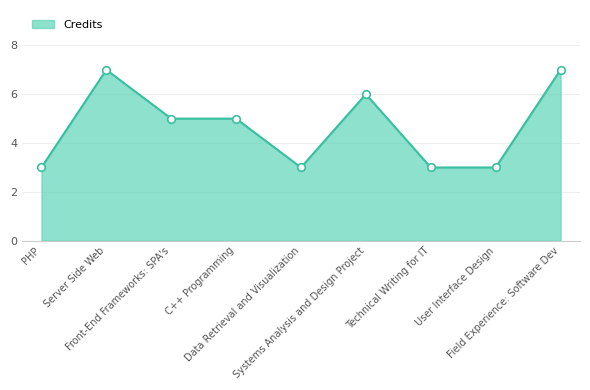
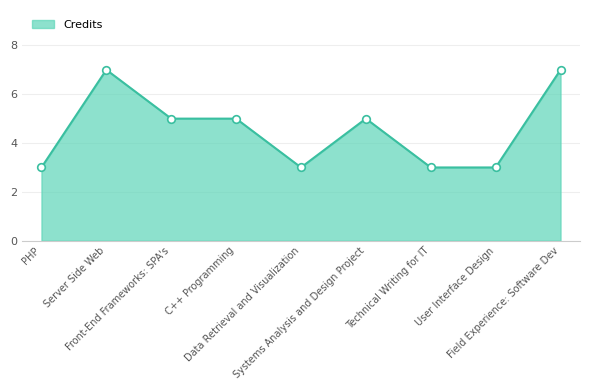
Systems Analysis and Design Project: 6 -> 5
